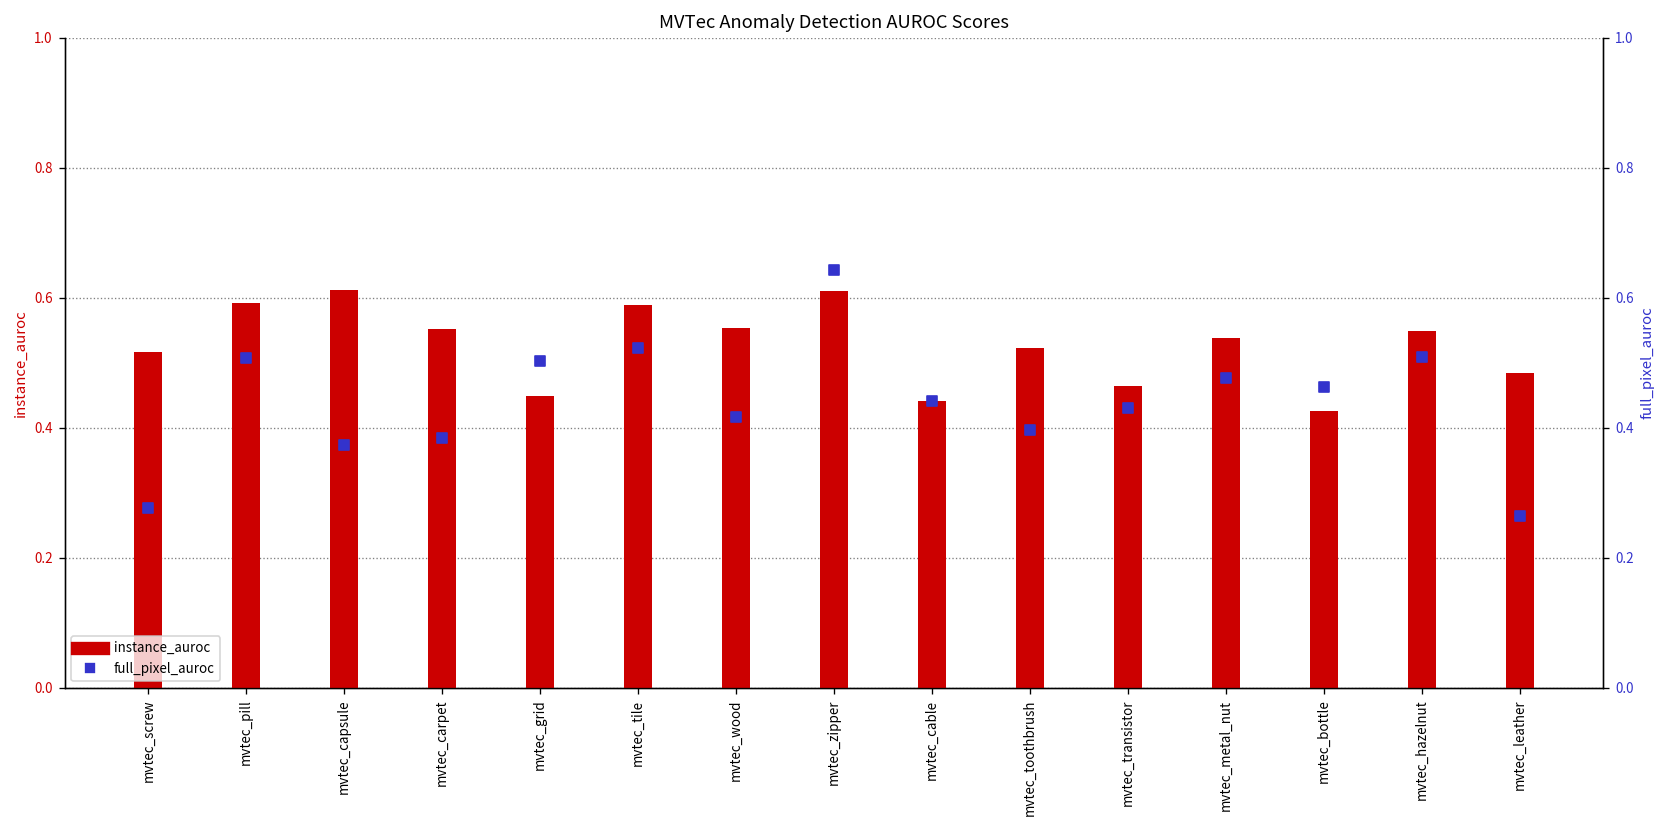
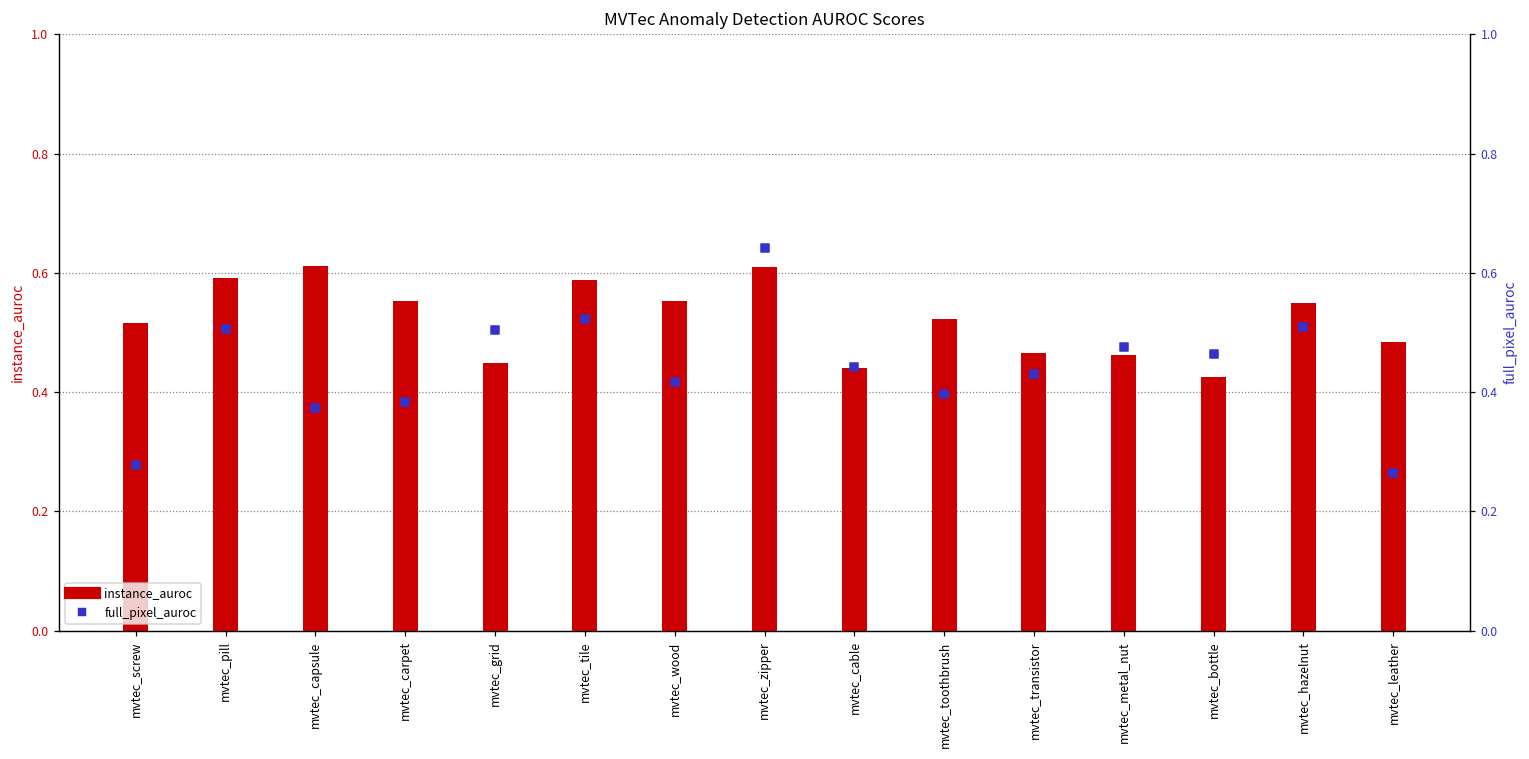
instance_auroc, mvtec_metal_nut: 0.54 -> 0.46
